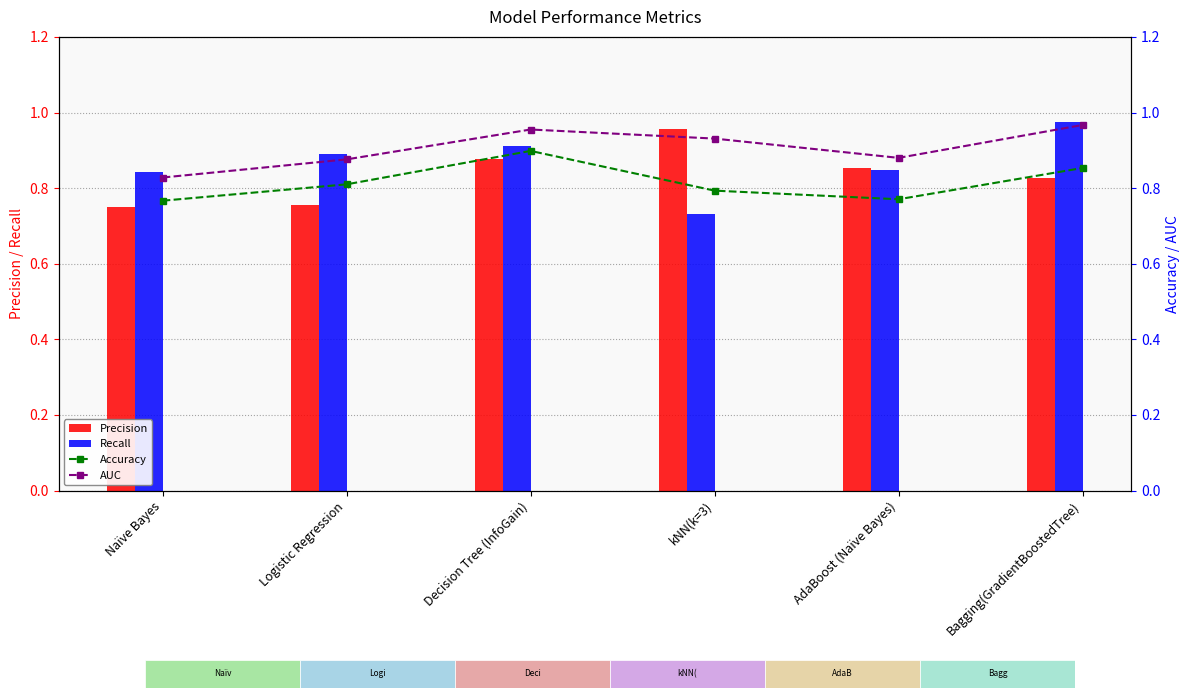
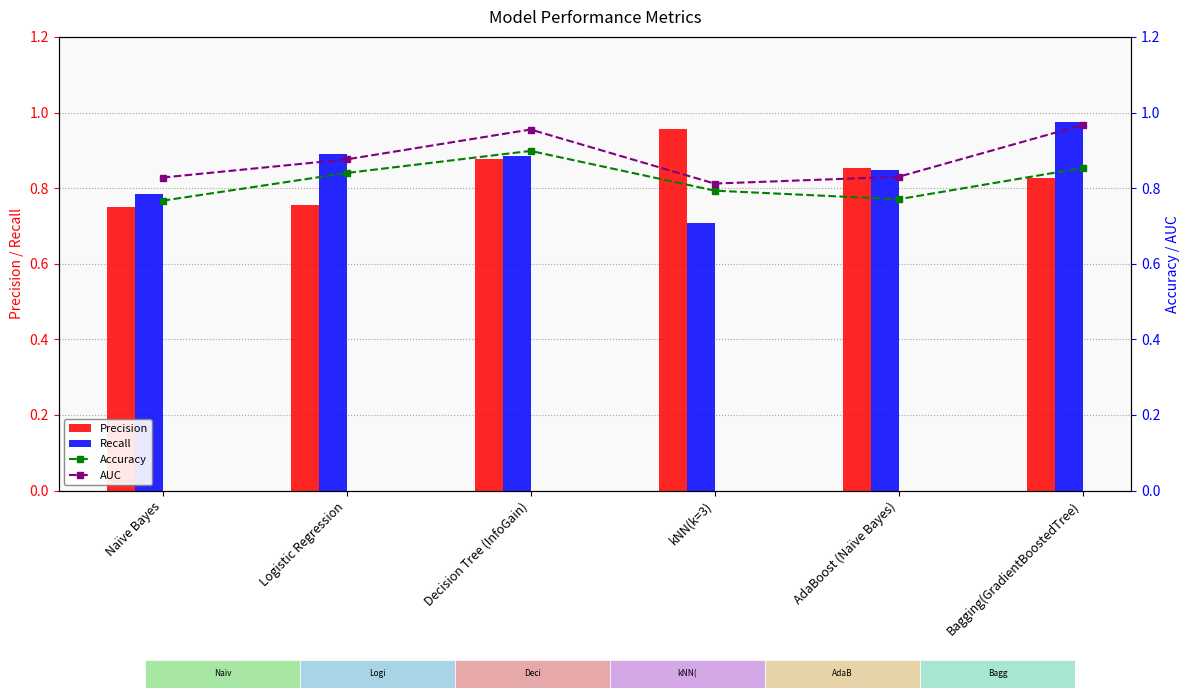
Model Performance Metrics, Recall, Naïve Bayes: 0.84 -> 0.79
Model Performance Metrics, Recall, Decision Tree (InfoGain): 0.91 -> 0.88
Model Performance Metrics, Recall, kNN(k=3): 0.73 -> 0.71
Model Performance Metrics, Accuracy, Logistic Regression: 0.81 -> 0.84
Model Performance Metrics, AUC, kNN(k=3): 0.93 -> 0.81
Model Performance Metrics, AUC, AdaBoost (Naïve Bayes): 0.88 -> 0.83
